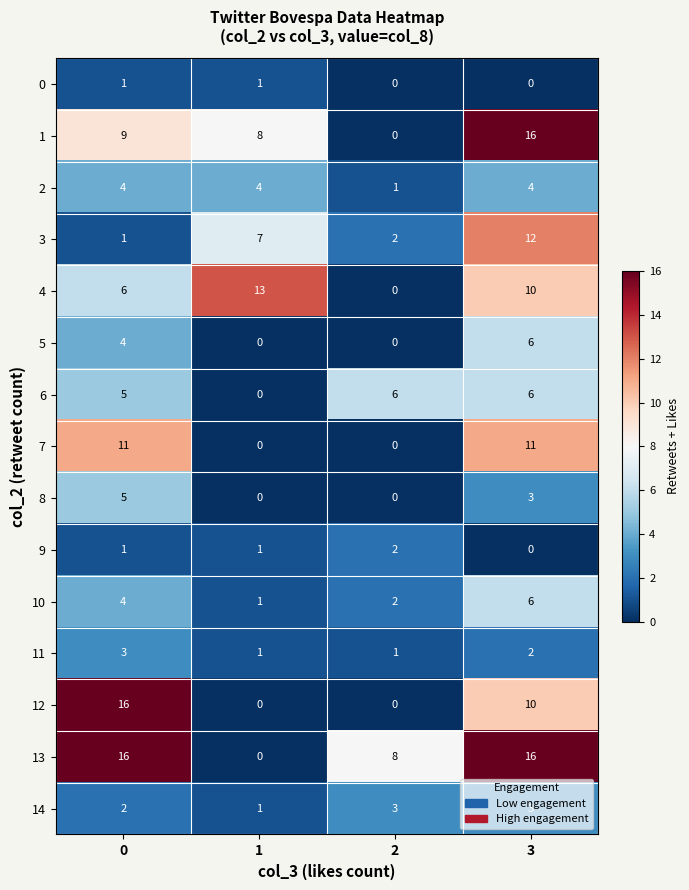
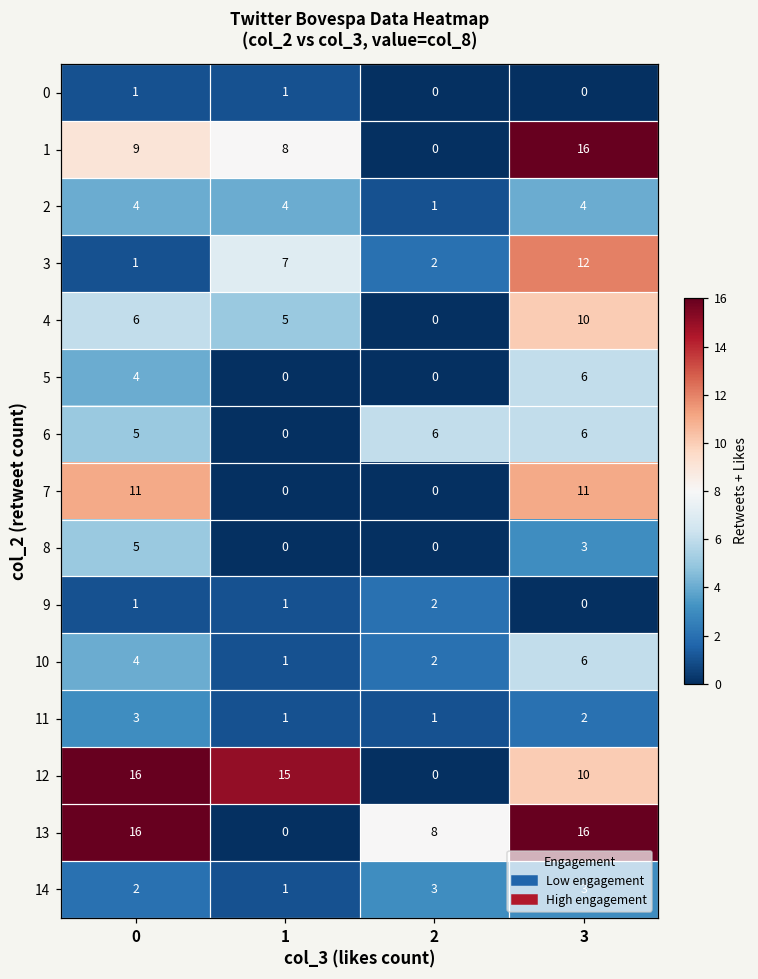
4, 1: 13 -> 5
12, 1: 0 -> 15
